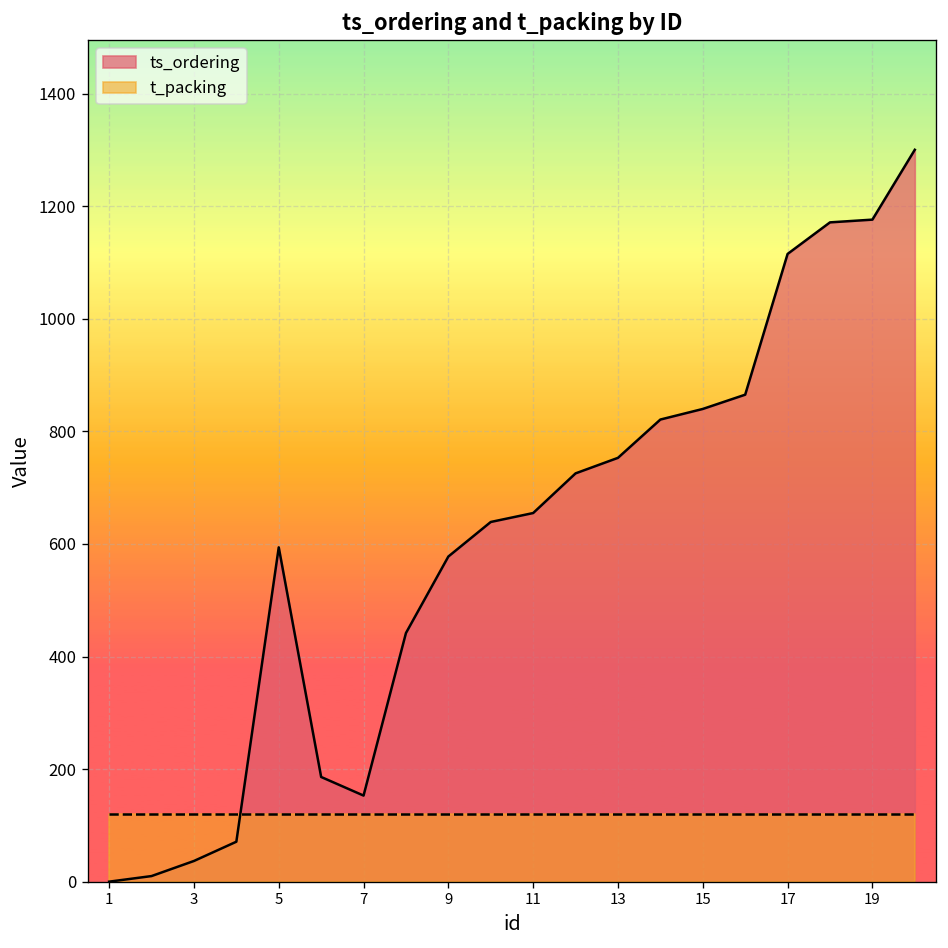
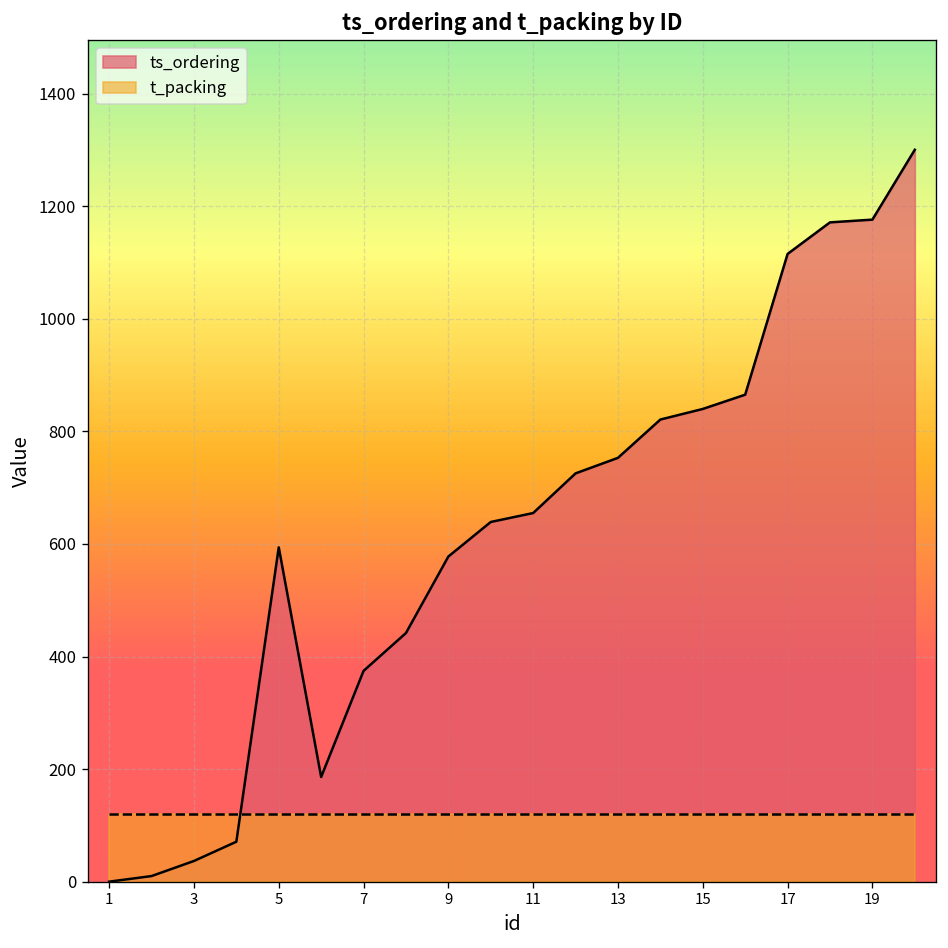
ts_ordering, 7: 150 -> 370
